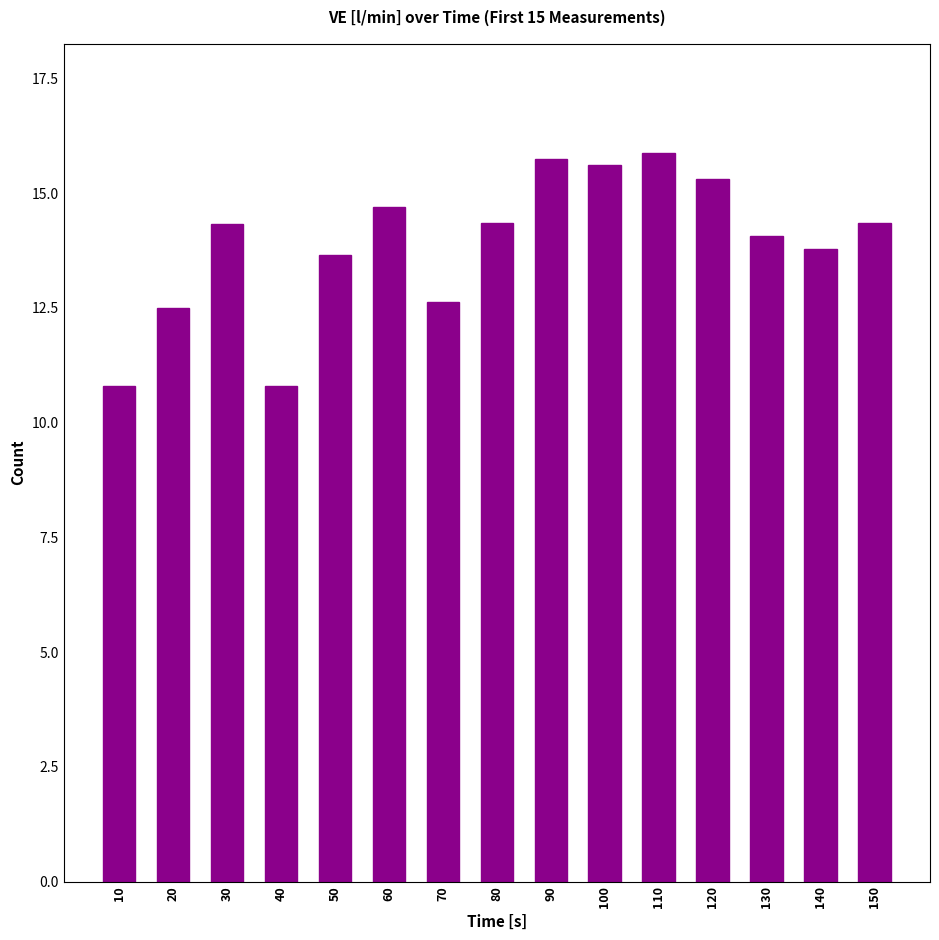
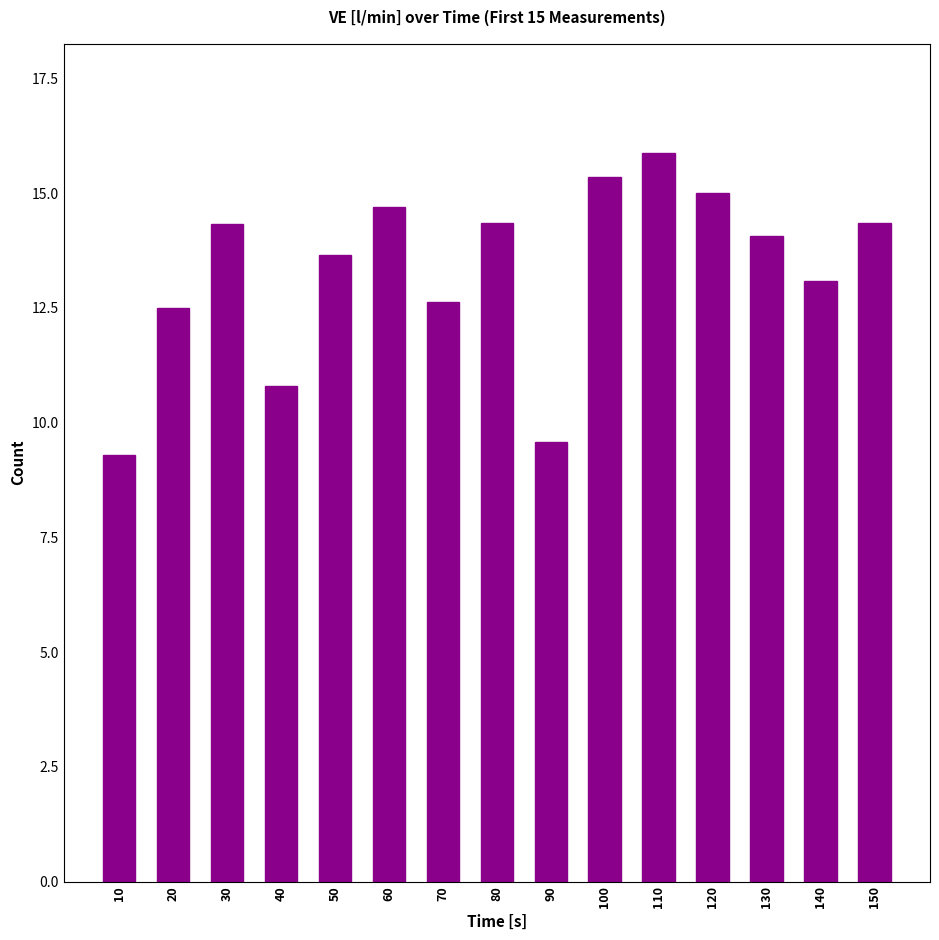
10: 10.8 -> 9.3
90: 15.7 -> 9.6
100: 15.6 -> 15.3
120: 15.3 -> 15.0
140: 13.8 -> 13.1
